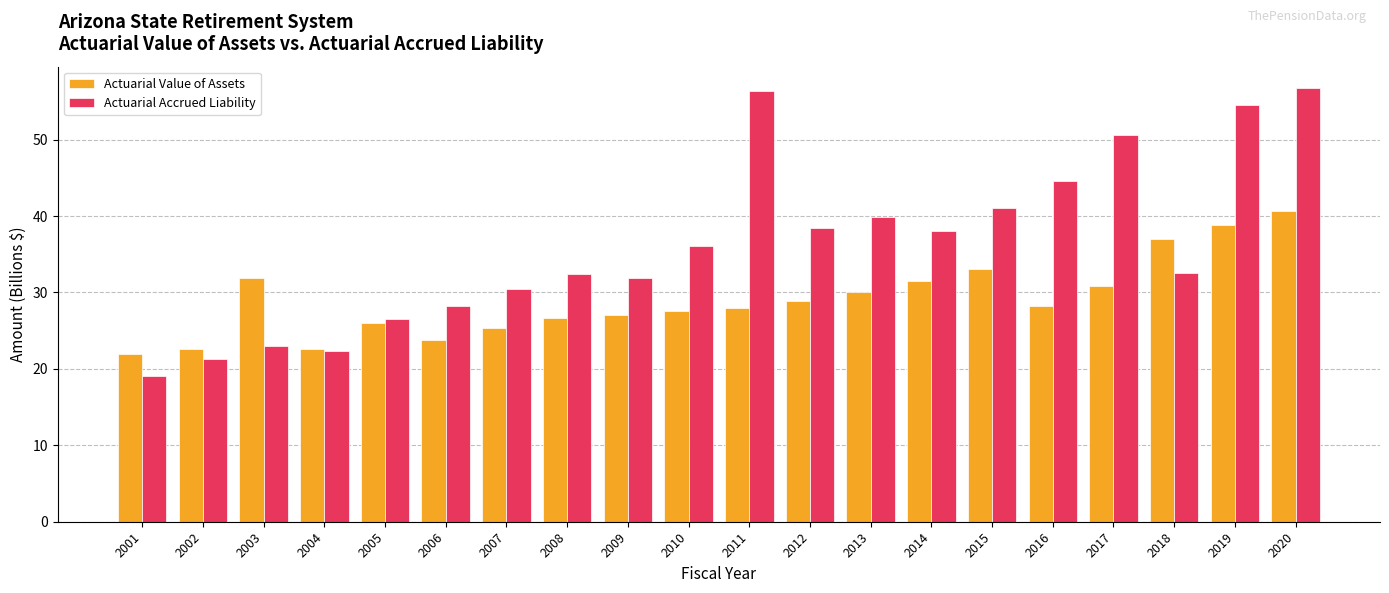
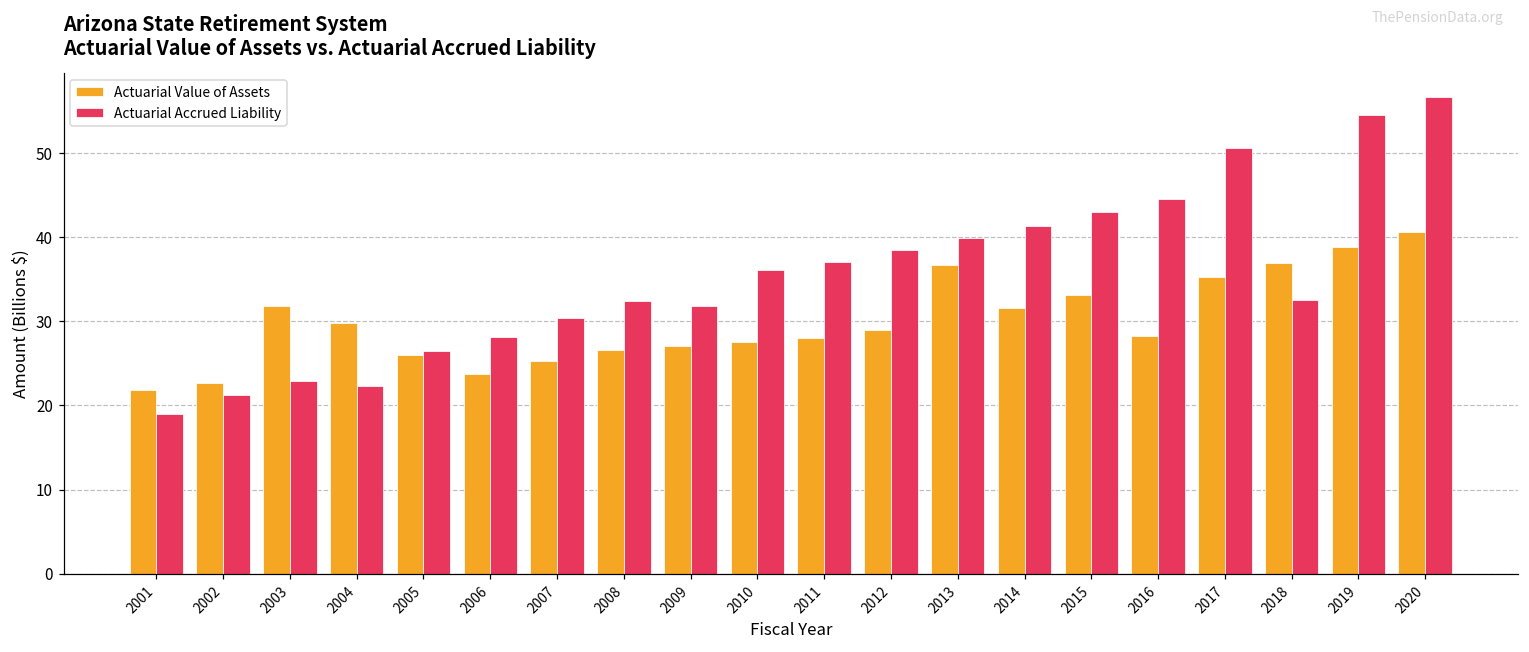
Actuarial Value of Assets, 2004: 23 -> 30
Actuarial Accrued Liability, 2011: 56 -> 37
Actuarial Value of Assets, 2013: 30 -> 37
Actuarial Accrued Liability, 2014: 38 -> 41
Actuarial Accrued Liability, 2015: 41 -> 43
Actuarial Value of Assets, 2017: 31 -> 35
